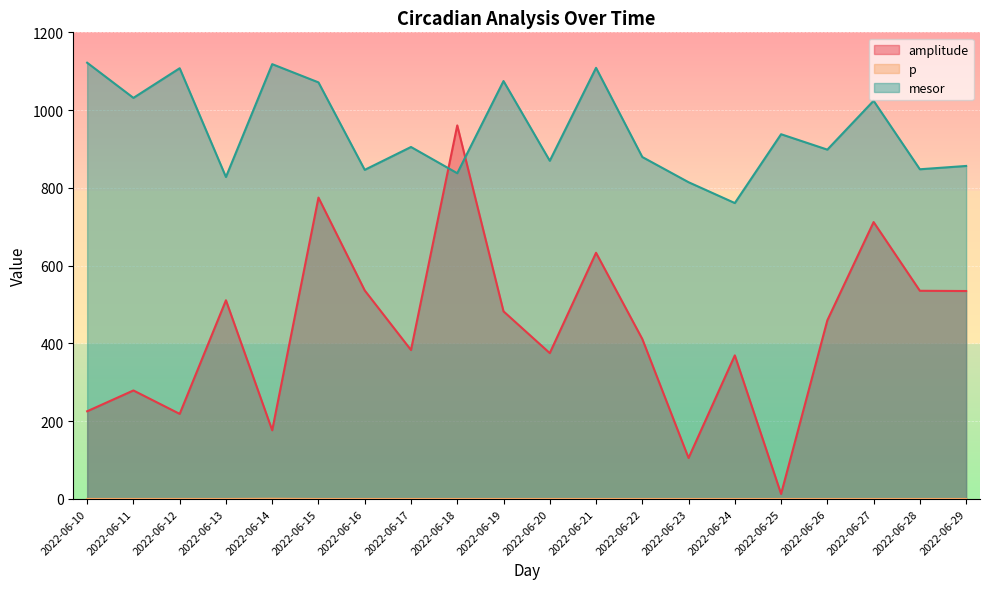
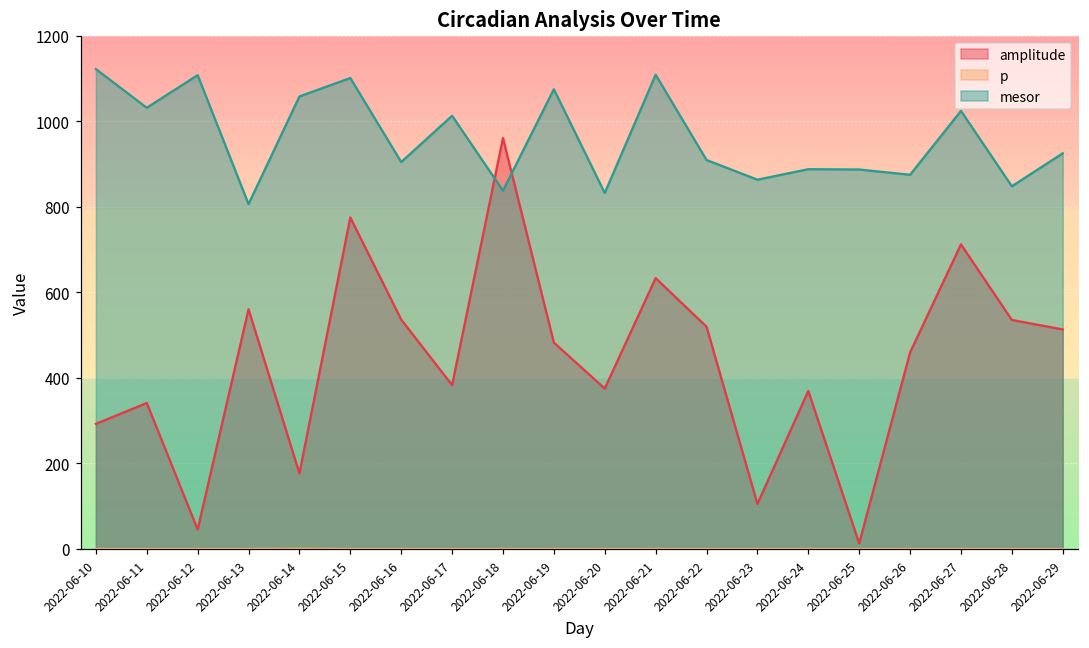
amplitude, 2022-06-10: 230 -> 290
amplitude, 2022-06-11: 280 -> 340
amplitude, 2022-06-12: 220 -> 50
amplitude, 2022-06-13: 510 -> 560
mesor, 2022-06-13: 830 -> 810
mesor, 2022-06-14: 1120 -> 1060
mesor, 2022-06-15: 1070 -> 1100
mesor, 2022-06-16: 850 -> 900
mesor, 2022-06-17: 910 -> 1010
mesor, 2022-06-20: 870 -> 830
amplitude, 2022-06-22: 410 -> 520
mesor, 2022-06-22: 880 -> 910
mesor, 2022-06-23: 810 -> 860
mesor, 2022-06-24: 760 -> 890
mesor, 2022-06-25: 940 -> 890
mesor, 2022-06-26: 900 -> 870
amplitude, 2022-06-29: 530 -> 510
mesor, 2022-06-29: 860 -> 930
